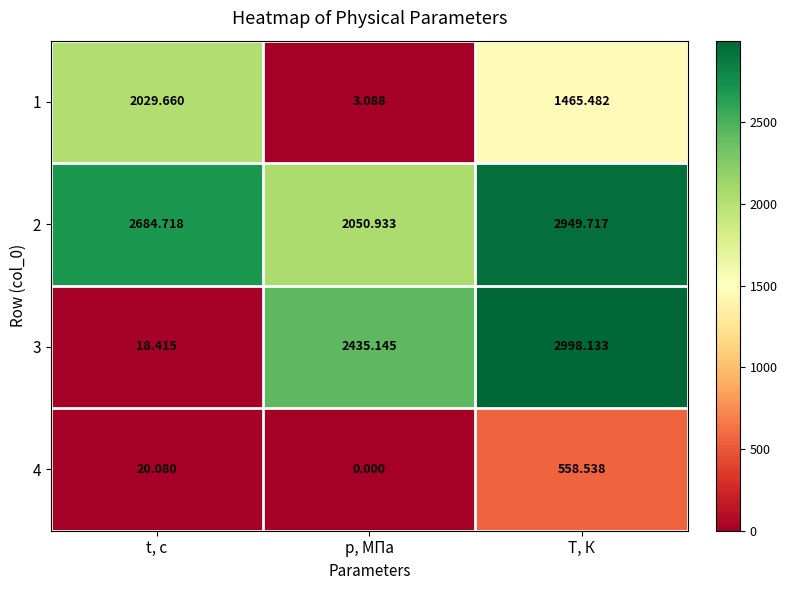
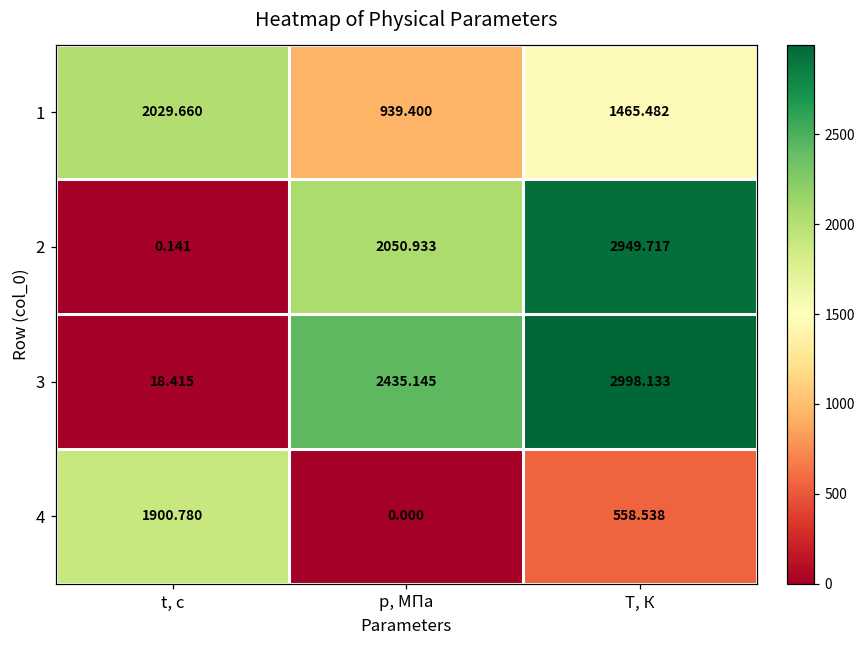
1, p, МПа: 3.088 -> 939.400
2, t, с: 2684.718 -> 0.141
4, t, с: 20.080 -> 1900.780
